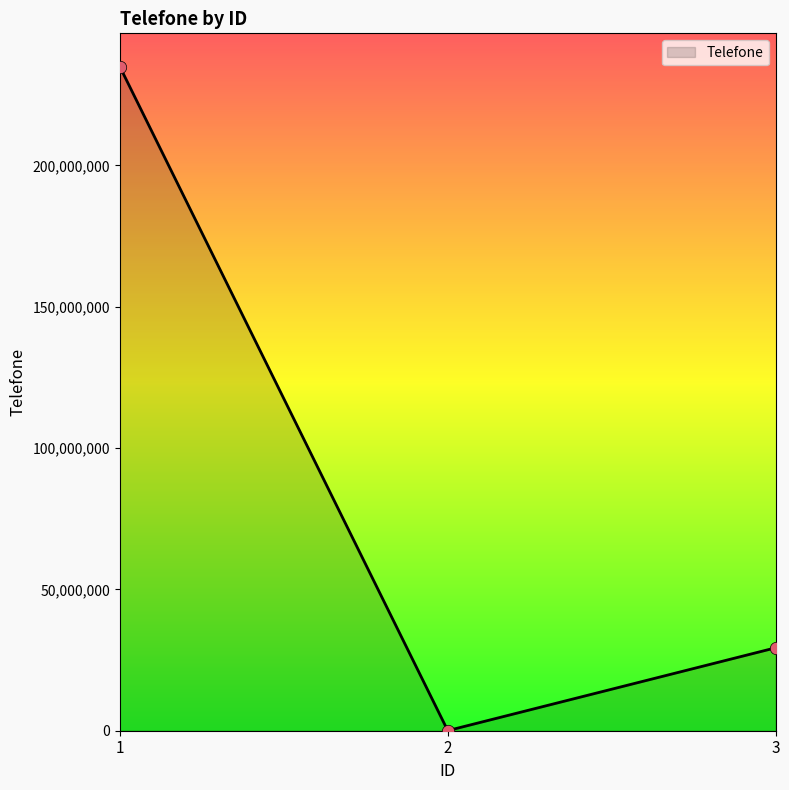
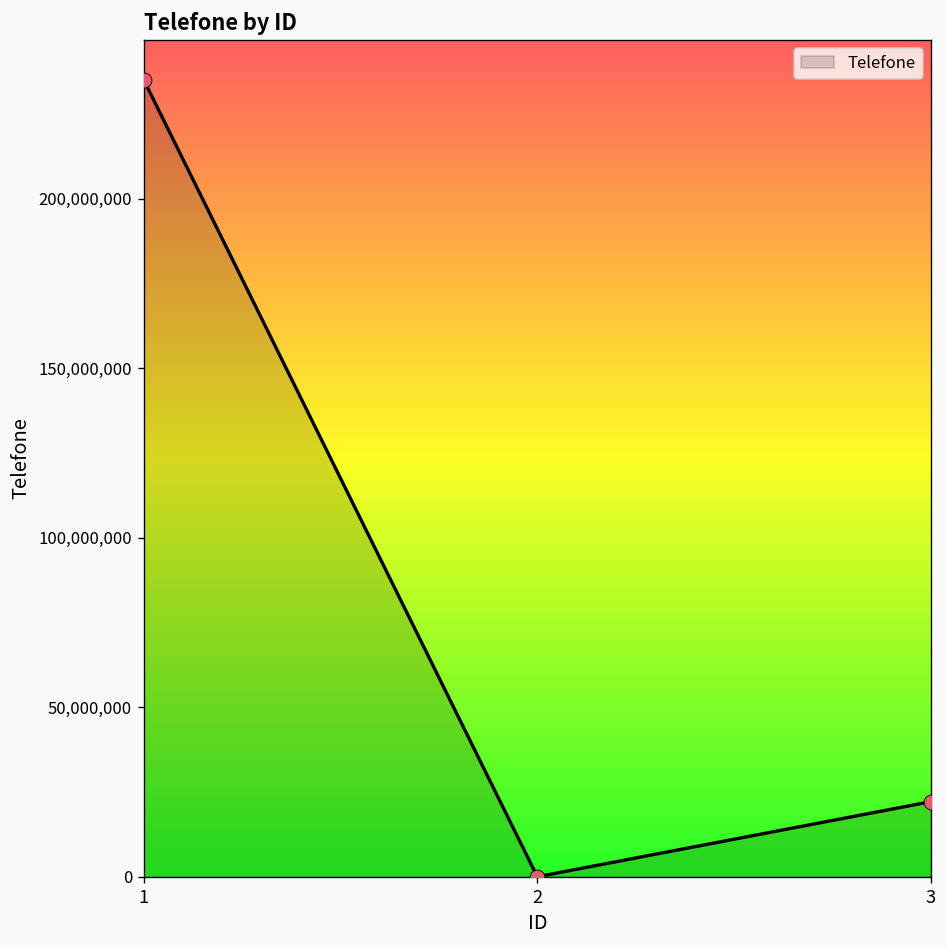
3: 29,000,000 -> 22,000,000
